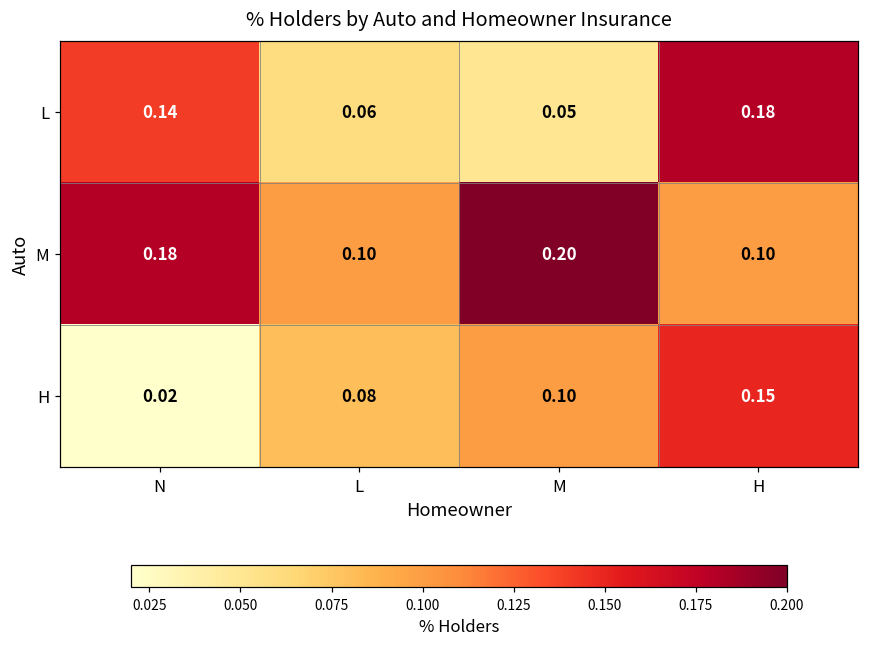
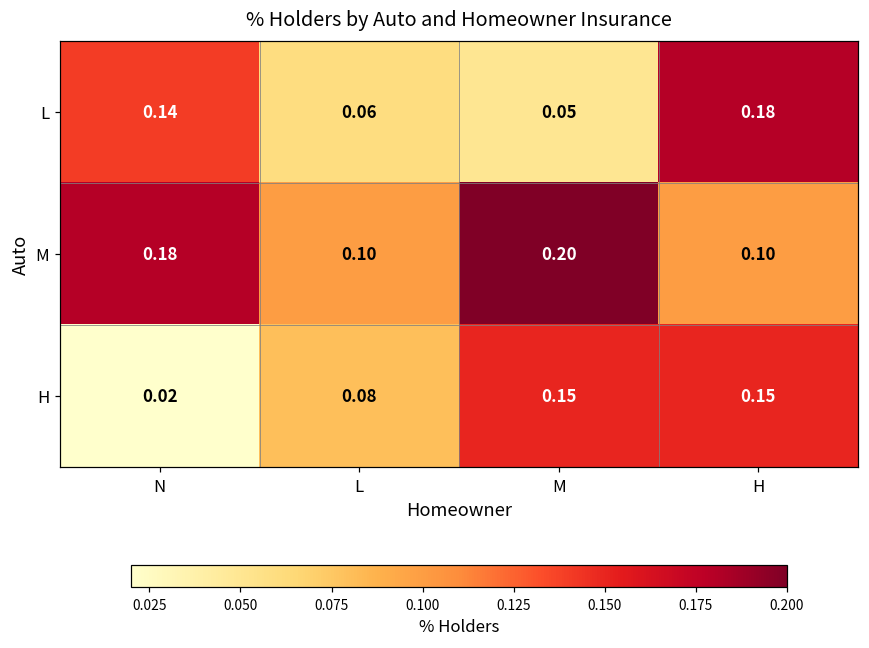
H, M: 0.10 -> 0.15
